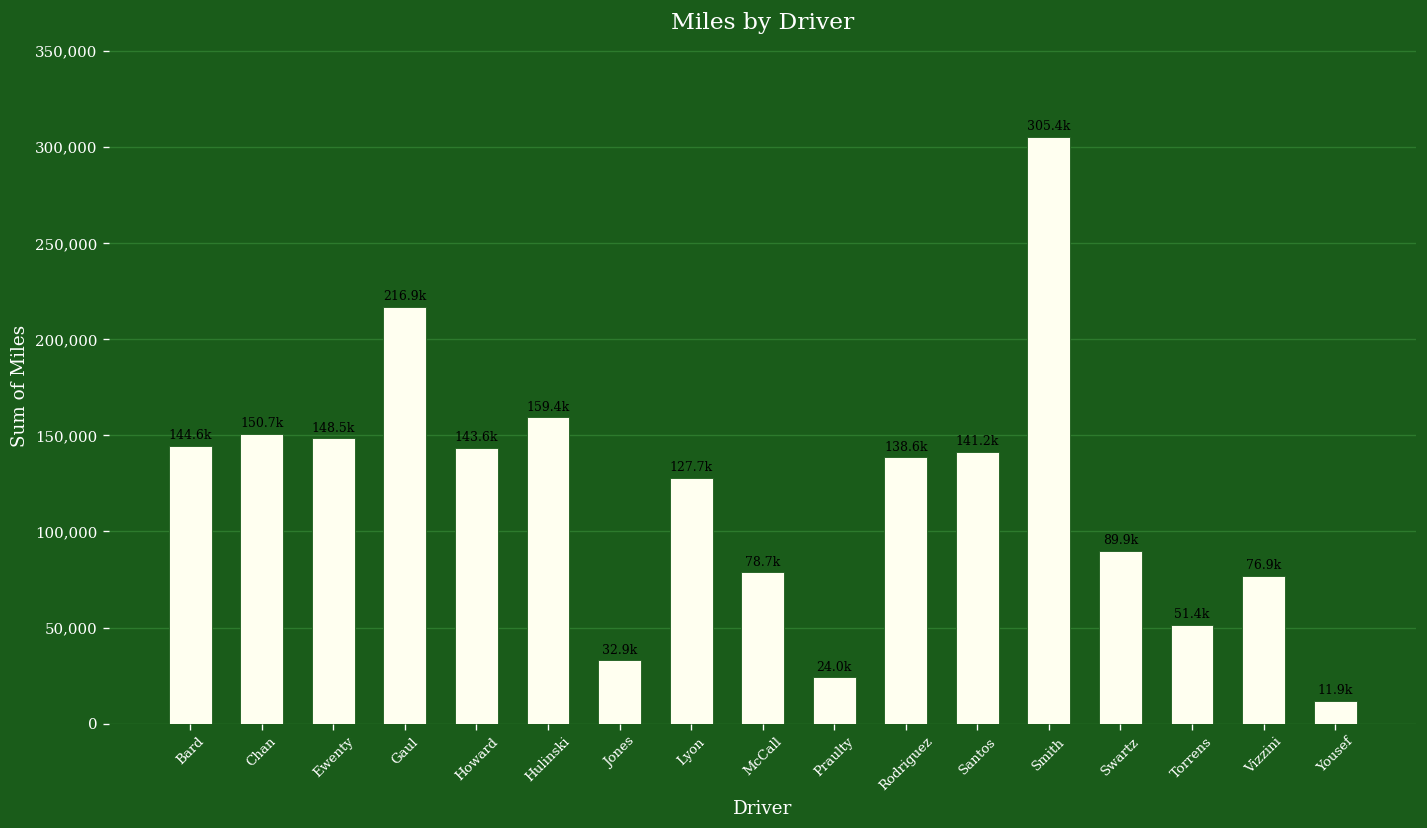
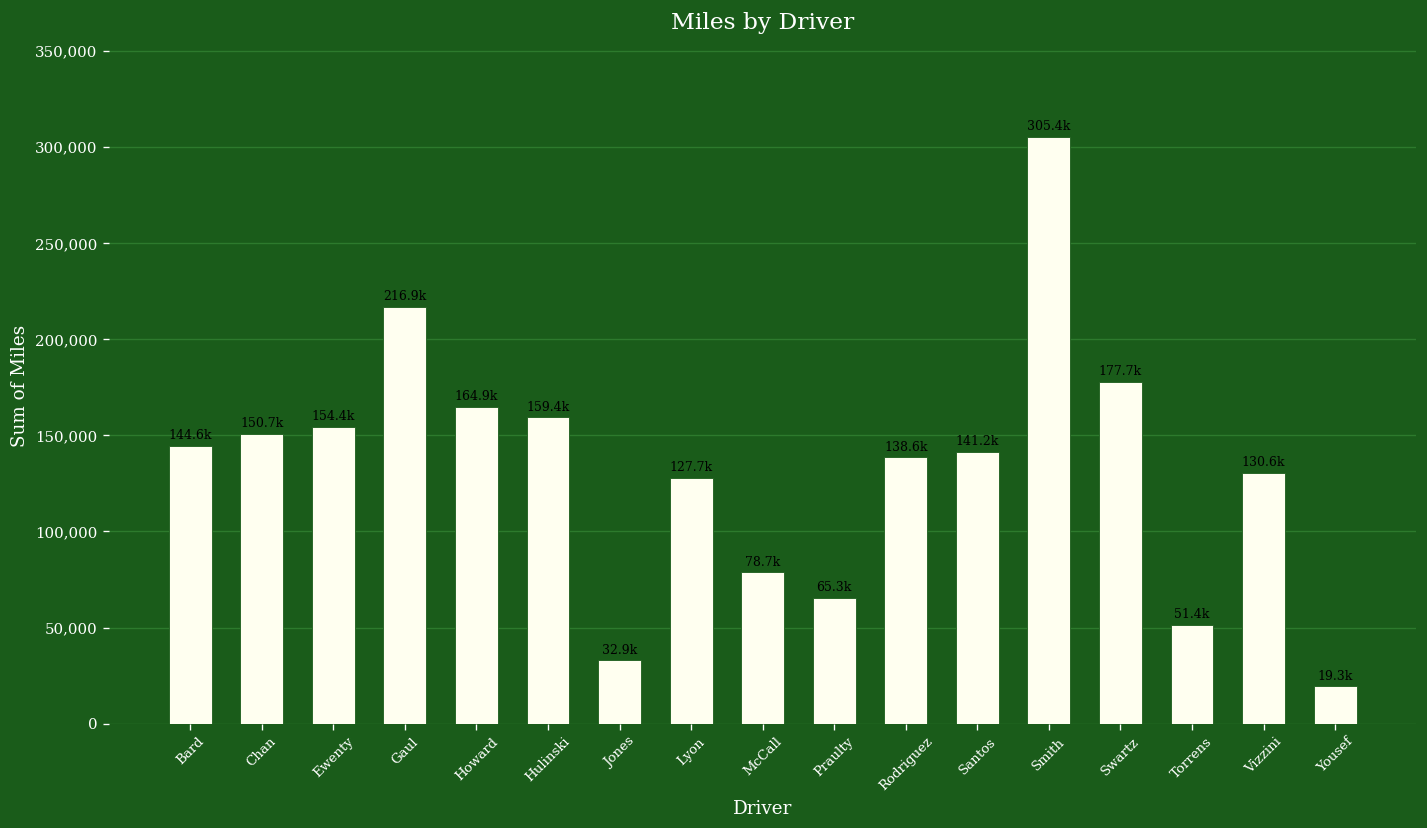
Ewenty: 148.5k -> 154.4k
Howard: 143.6k -> 164.9k
Praulty: 24.0k -> 65.3k
Swartz: 89.9k -> 177.7k
Vizzini: 76.9k -> 130.6k
Yousef: 11.9k -> 19.3k
